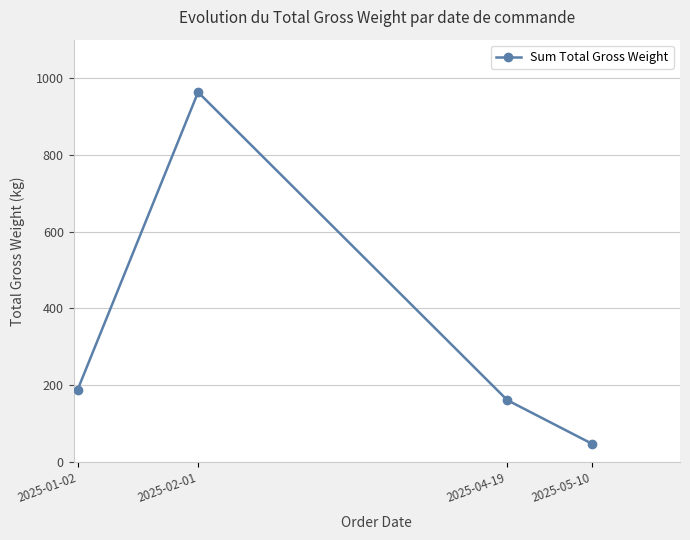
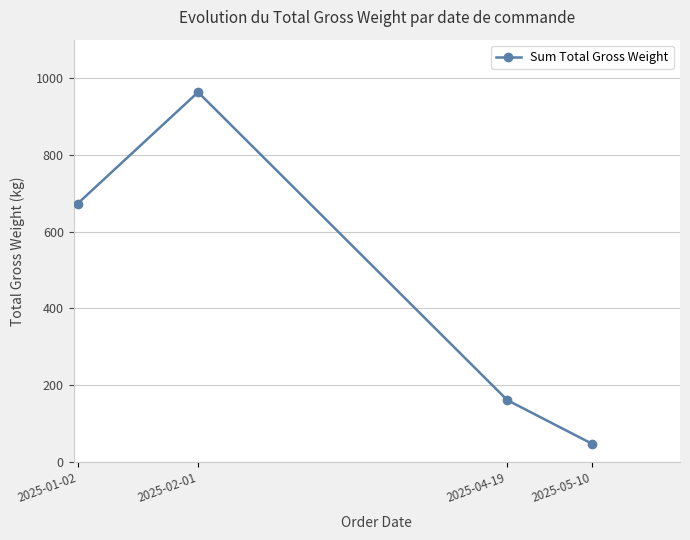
2025-01-02: 190 -> 670
